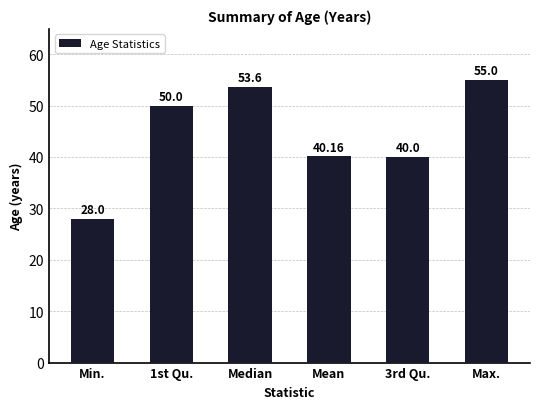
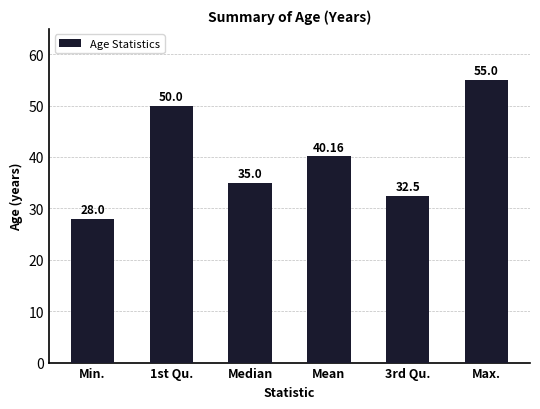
Median: 53.6 -> 35.0
3rd Qu.: 40.0 -> 32.5
